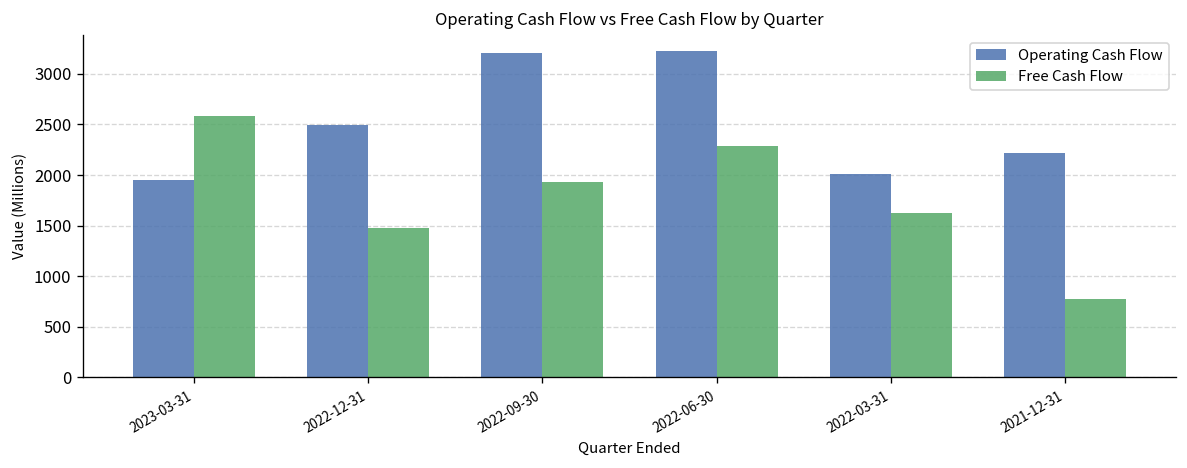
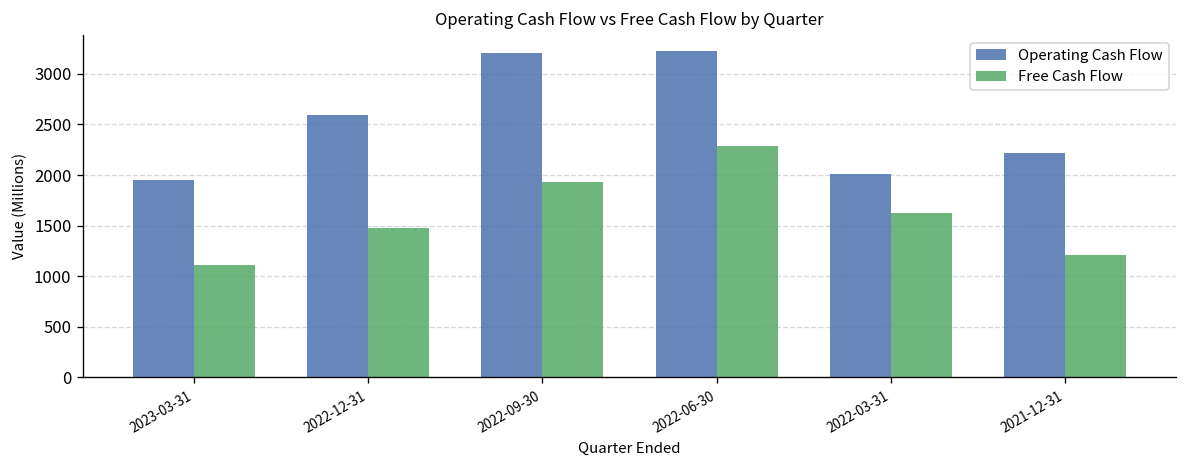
Free Cash Flow, 2023-03-31: 2600 -> 1100
Operating Cash Flow, 2022-12-31: 2500 -> 2600
Free Cash Flow, 2021-12-31: 800 -> 1200
